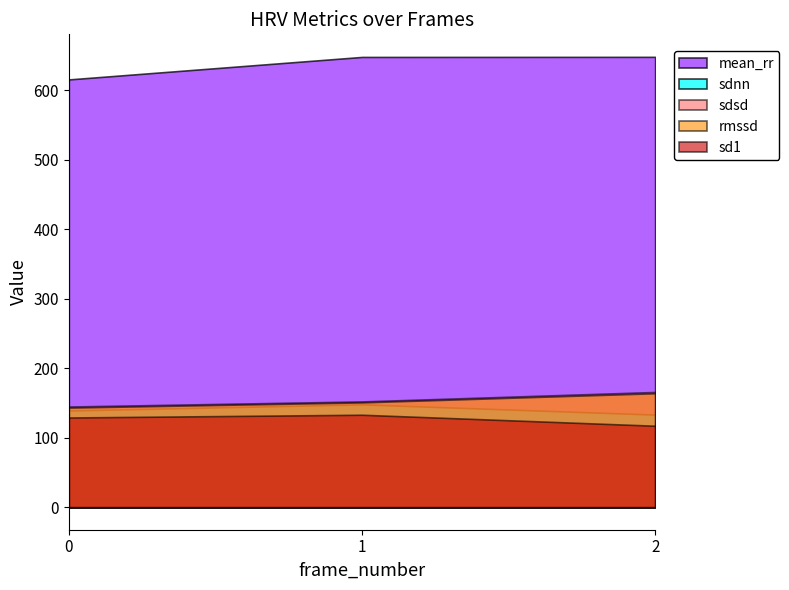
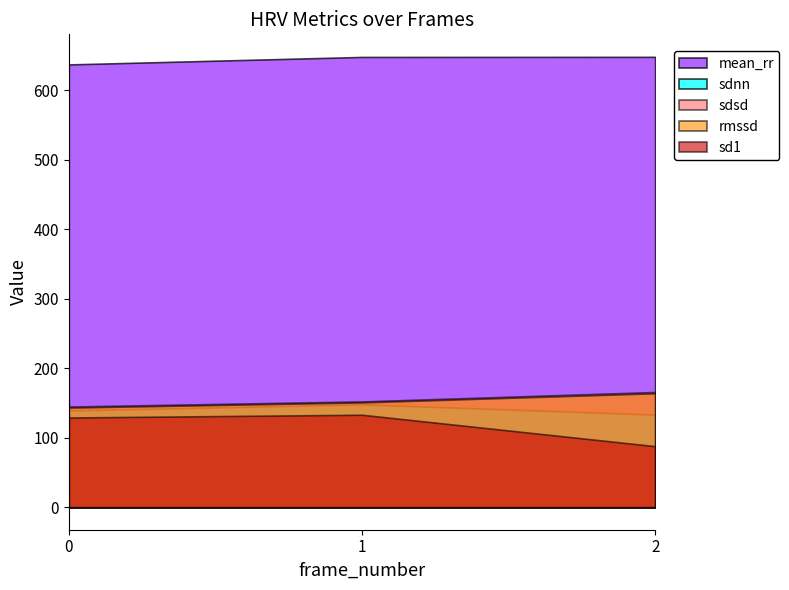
mean_rr, 0: 620 -> 640
sd1, 2: 120 -> 90
